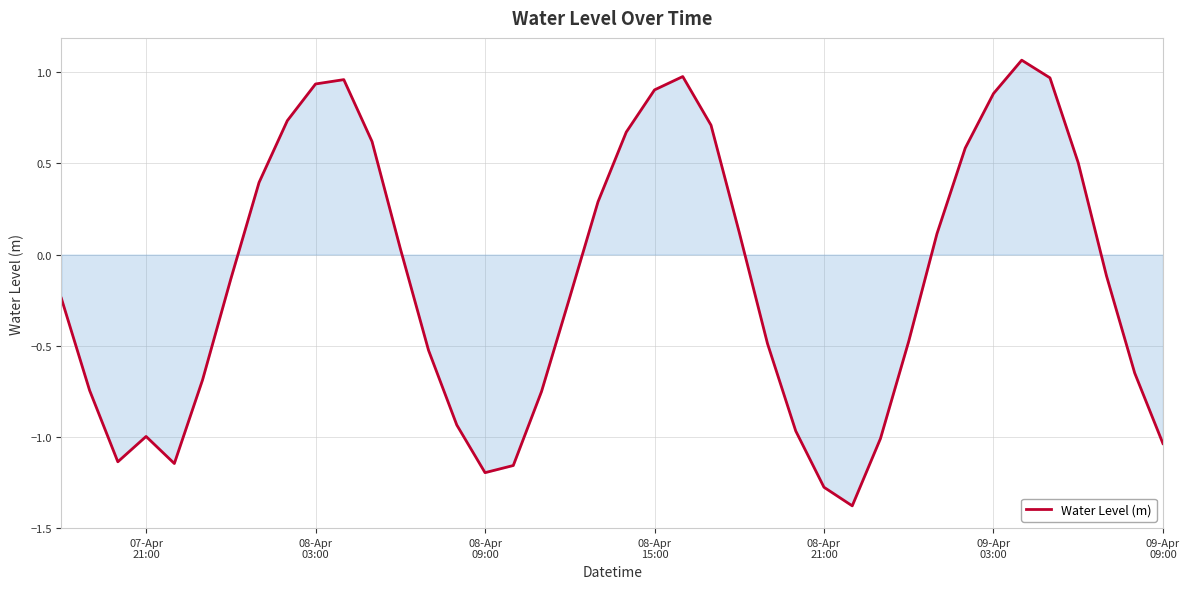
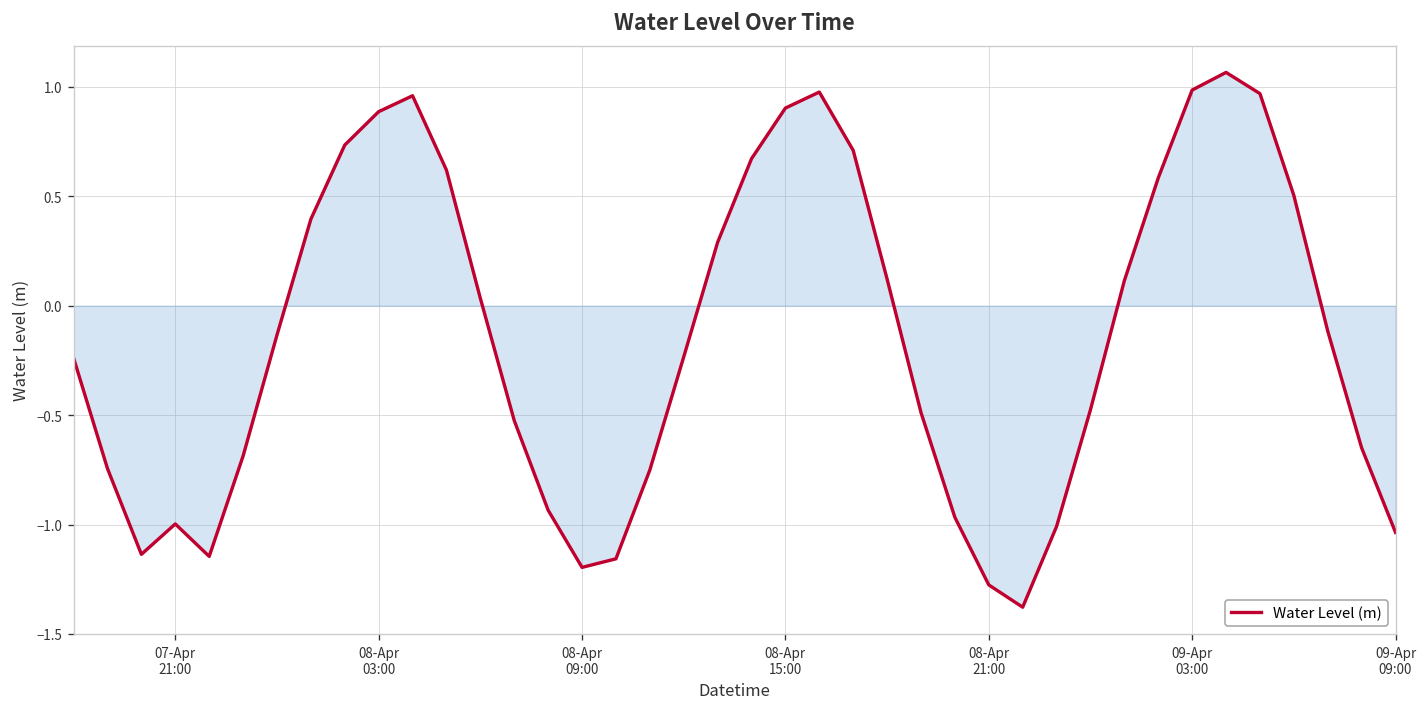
Water Level (m), 08-Apr 03:00: 0.94 -> 0.89
Water Level (m), 09-Apr 03:00: 0.88 -> 0.99
